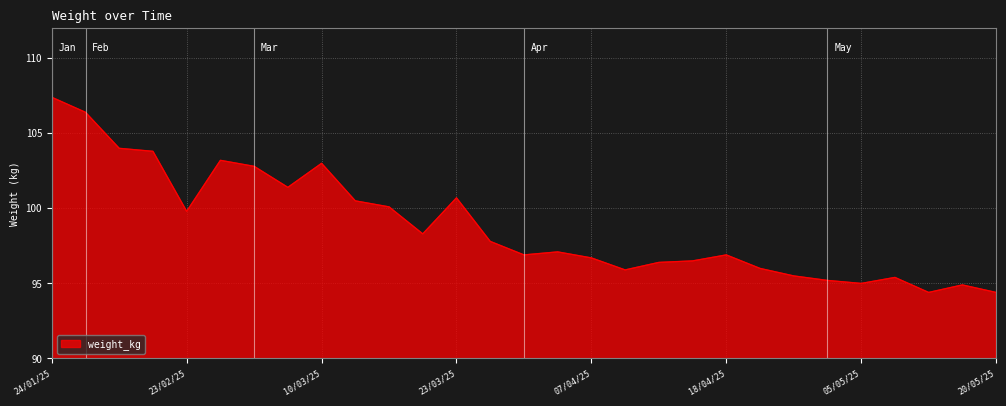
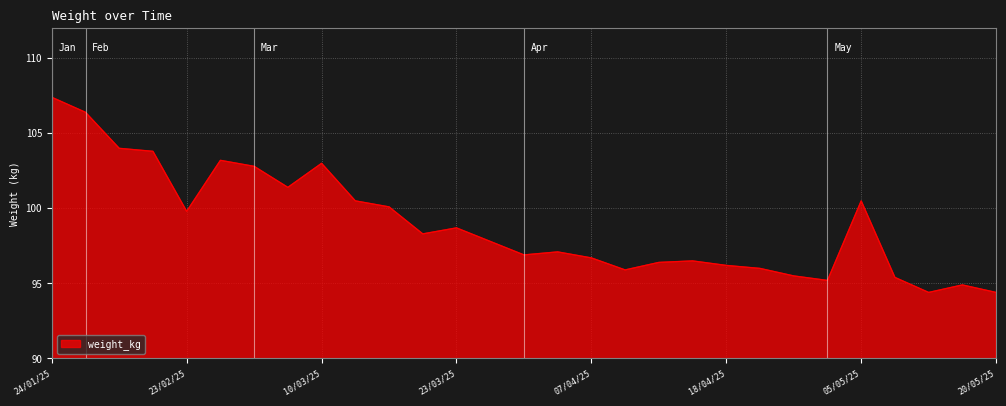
23/03/25: 100.7 -> 98.7
18/04/25: 96.9 -> 96.2
05/05/25: 95.0 -> 100.5
